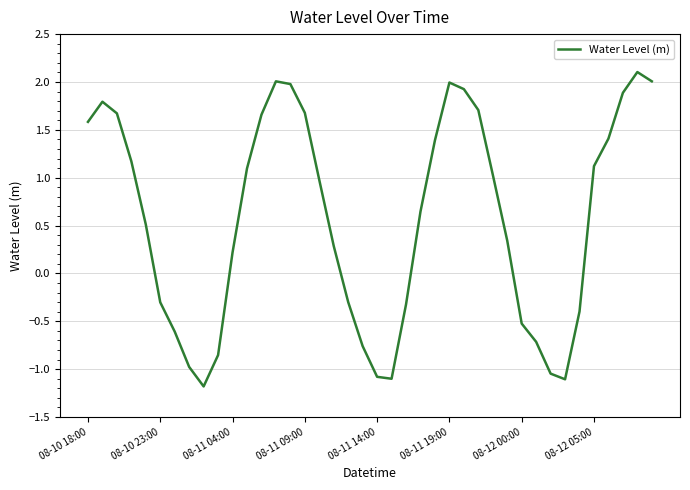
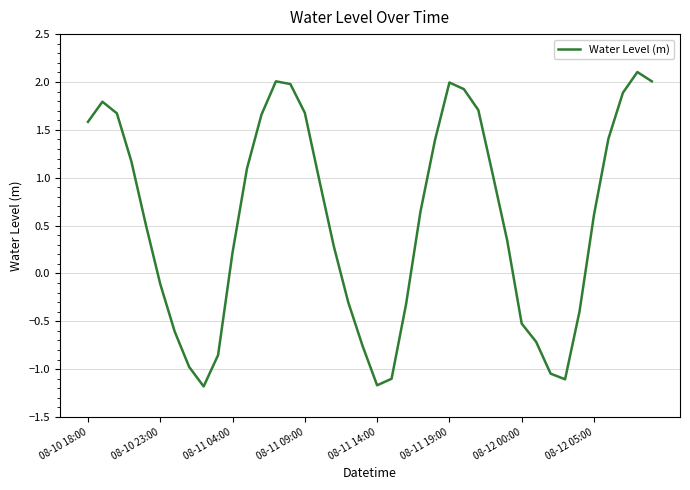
08-10 23:00: -0.3 -> -0.1
08-11 14:00: -1.1 -> -1.2
08-12 05:00: 1.1 -> 0.6
